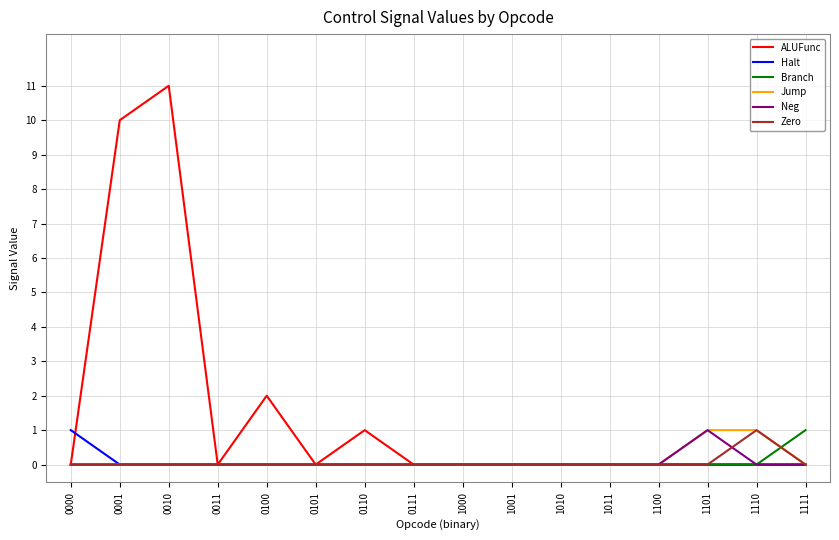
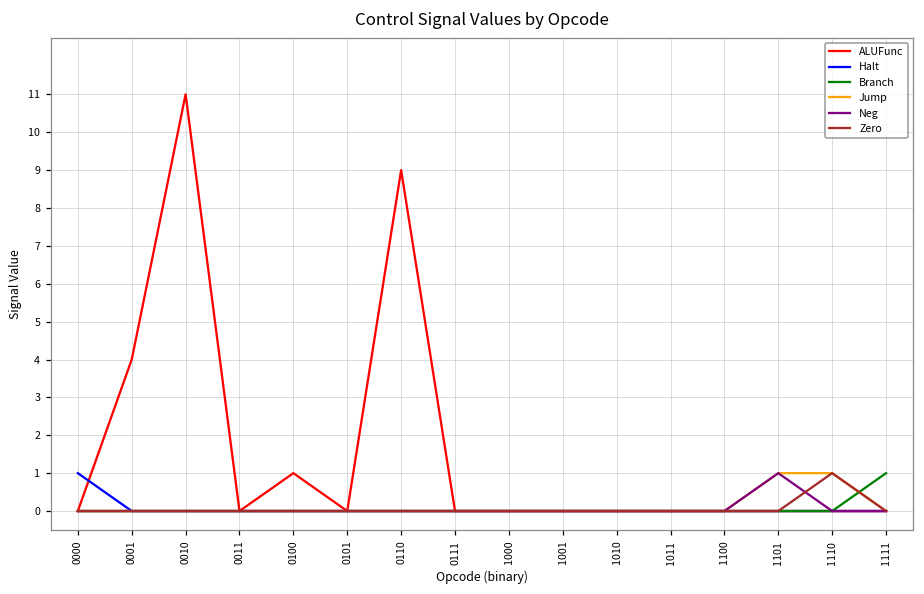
ALUFunc, 0001: 10 -> 4
ALUFunc, 0100: 2 -> 1
ALUFunc, 0110: 1 -> 9
